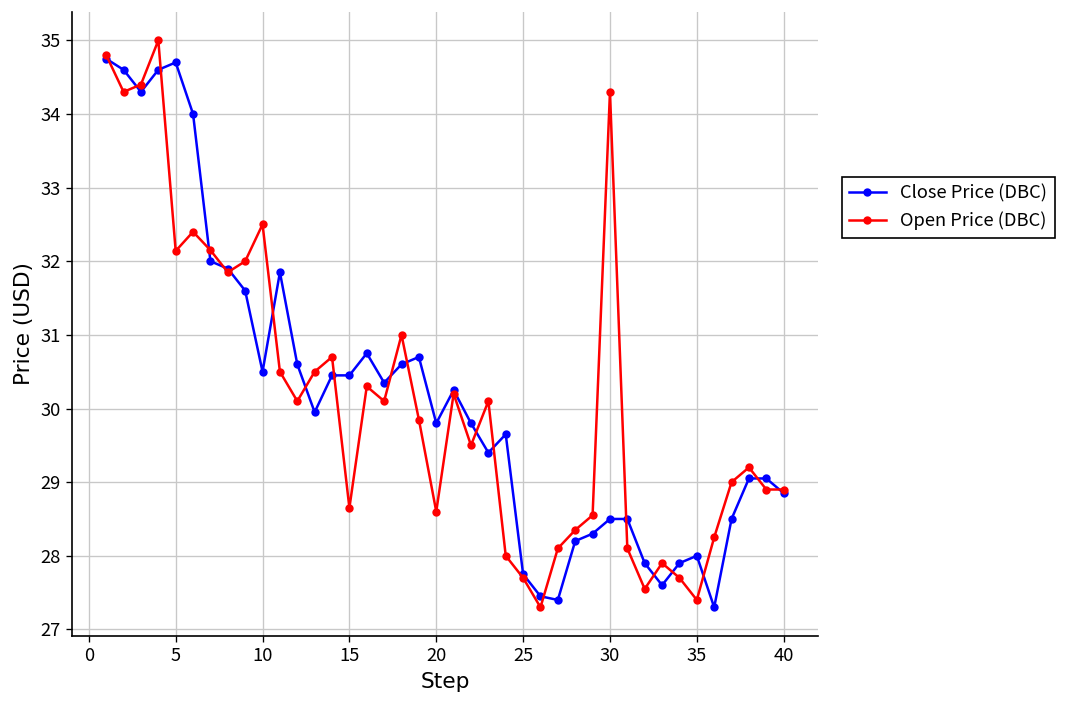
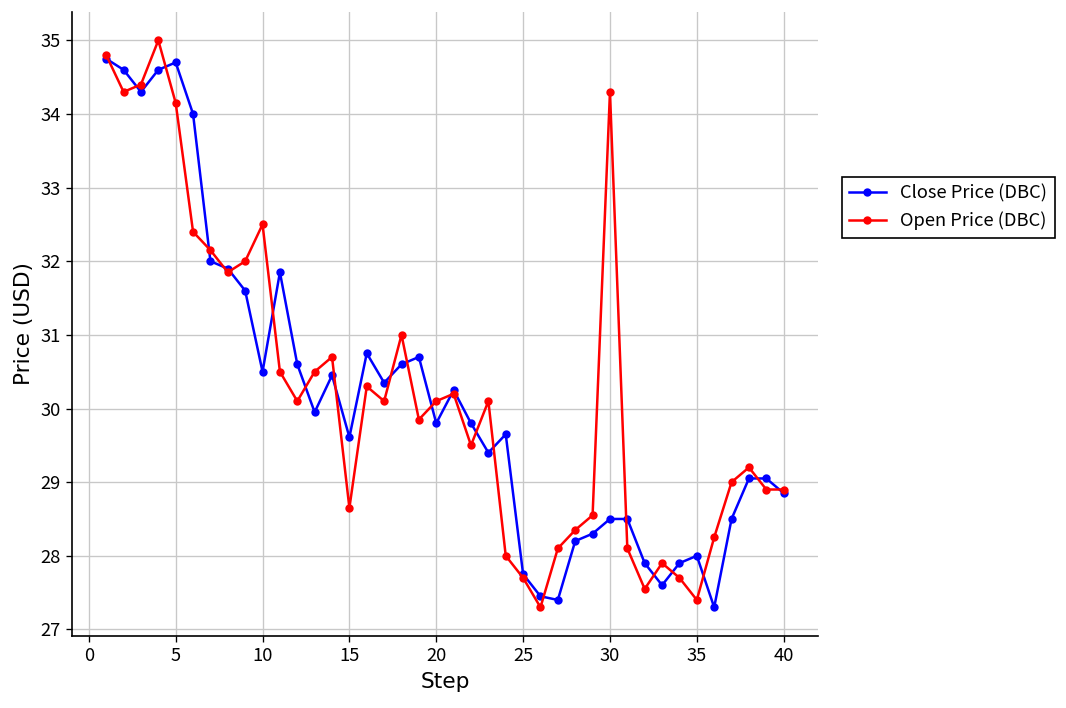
Open Price (DBC), 5: 32.1 -> 34.2
Close Price (DBC), 15: 30.5 -> 29.6
Open Price (DBC), 20: 28.6 -> 30.1
